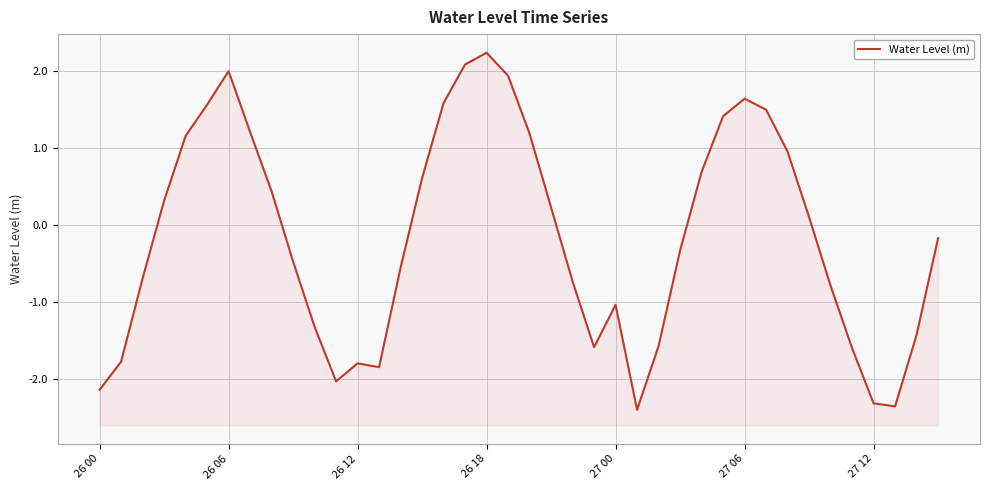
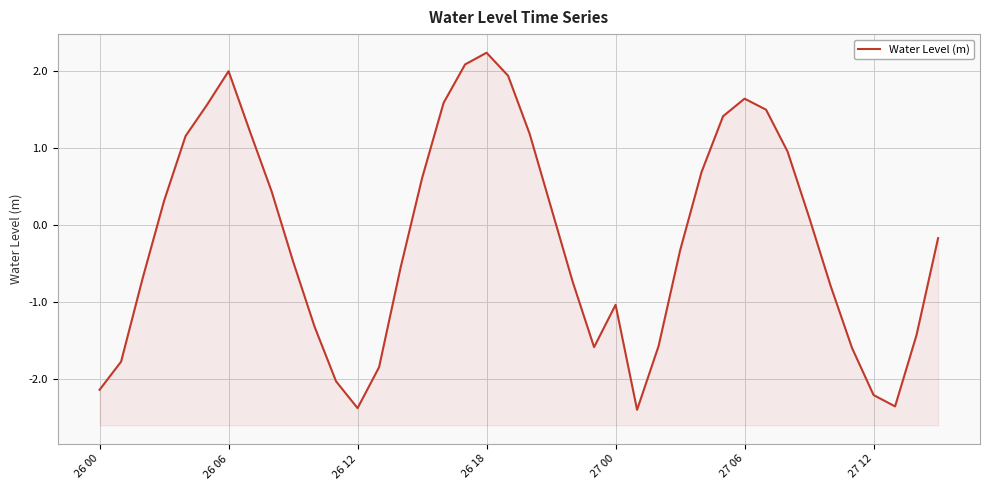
26 12: -1.8 -> -2.4
27 12: -2.3 -> -2.2
